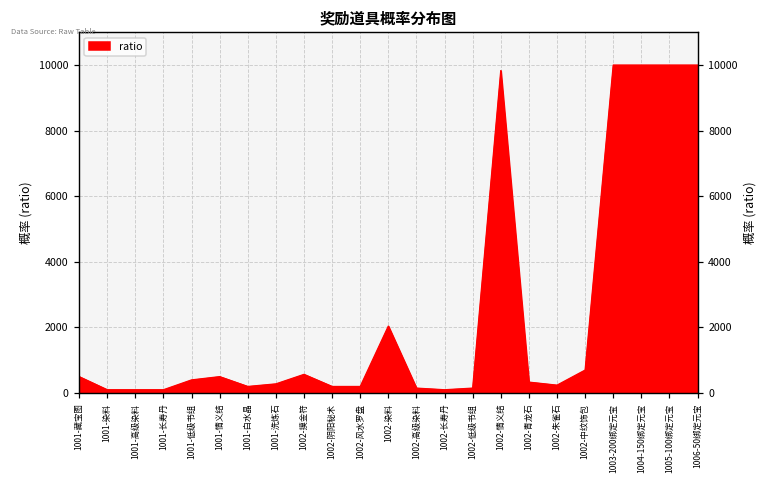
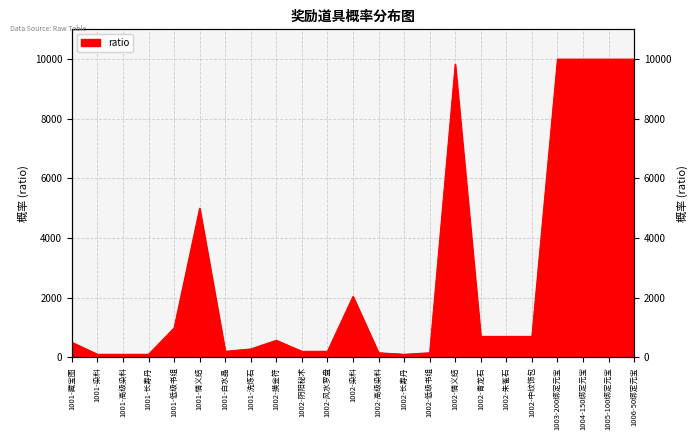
1001-低级书组: 400 -> 1000
1001-情义结: 500 -> 5000
1002-青龙石: 300 -> 700
1002-朱雀石: 200 -> 700
